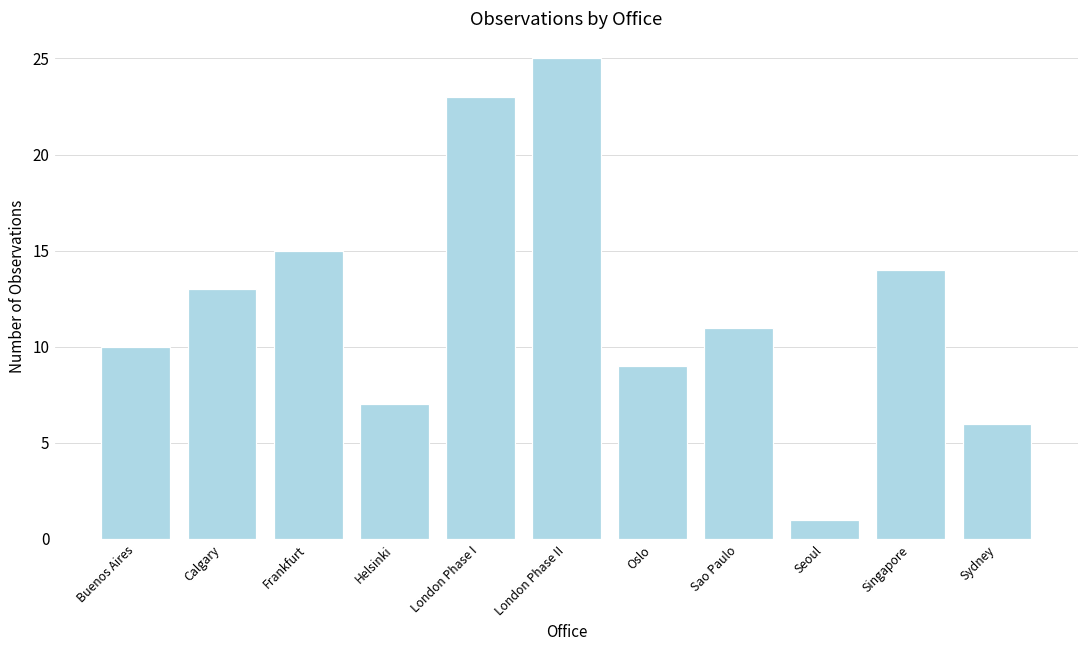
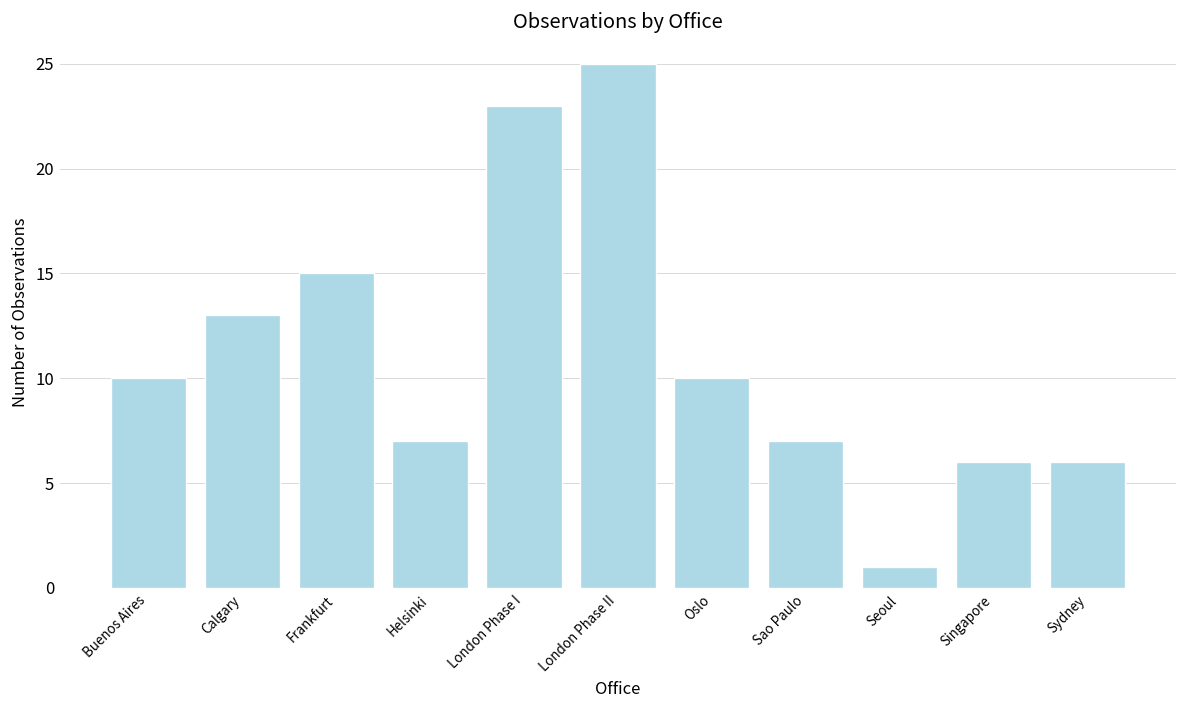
Oslo: 9 -> 10
Sao Paulo: 11 -> 7
Singapore: 14 -> 6
